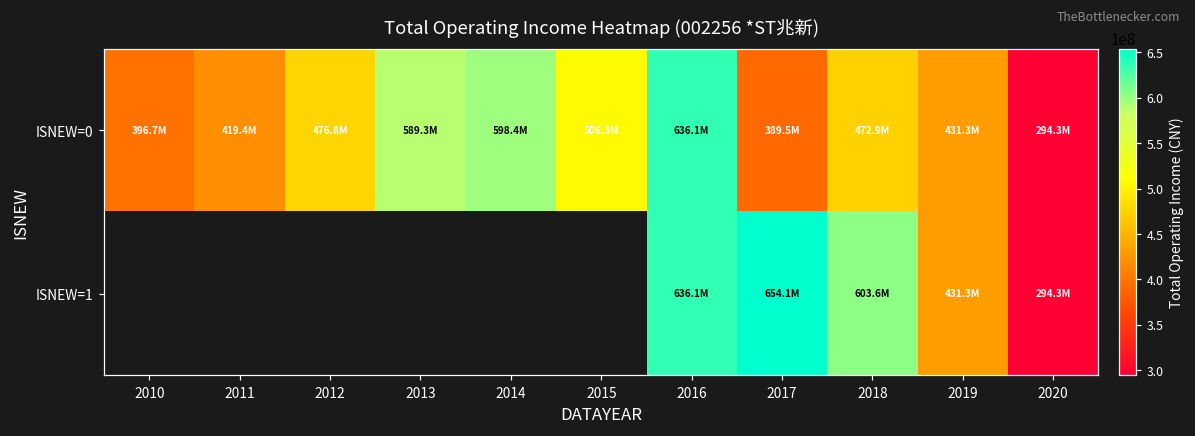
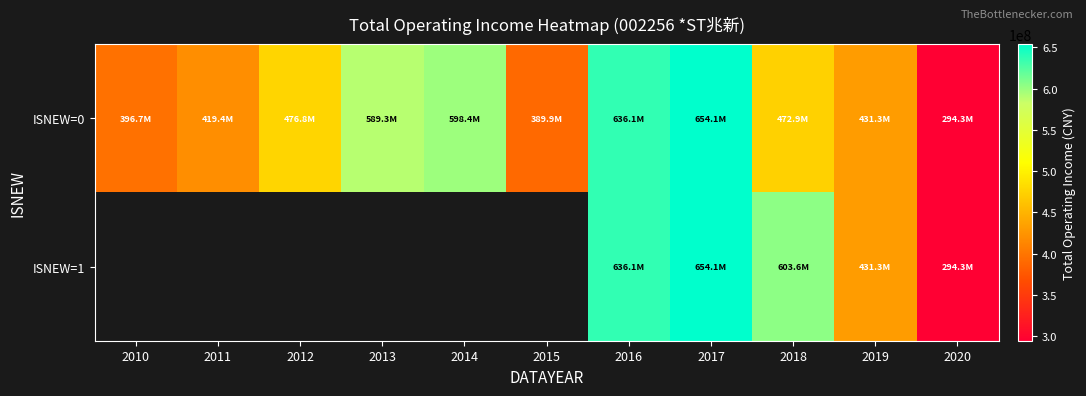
ISNEW=0, 2015: 506.3M -> 389.9M
ISNEW=0, 2017: 389.5M -> 654.1M
